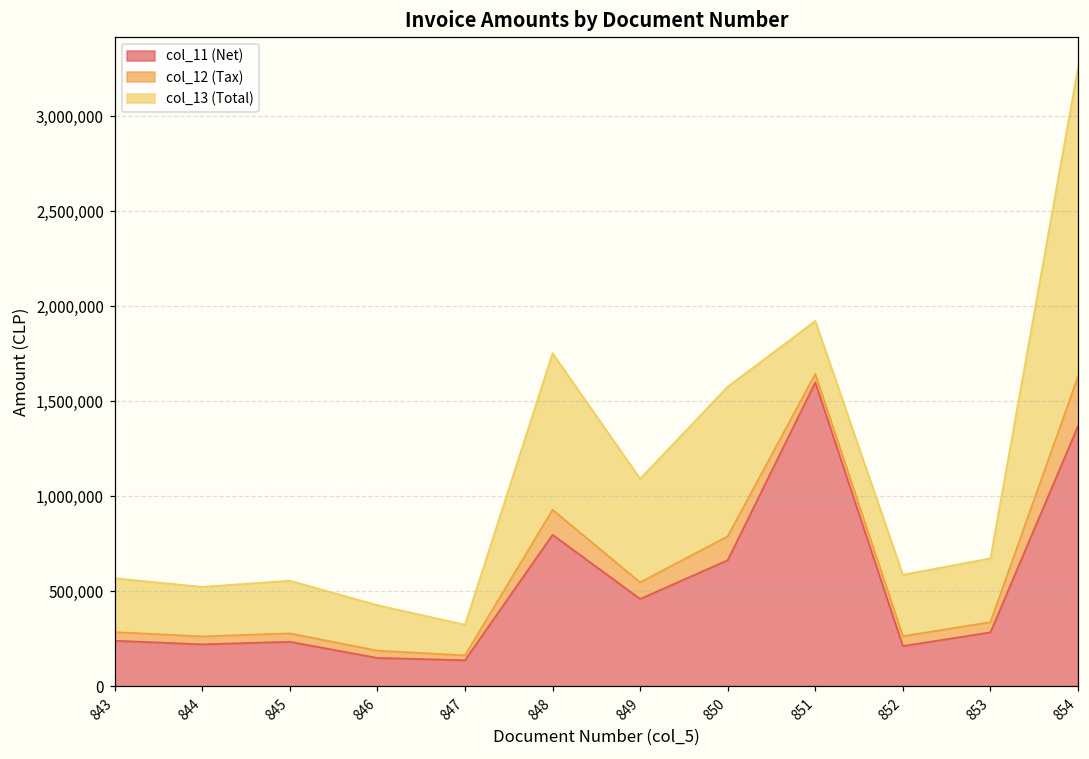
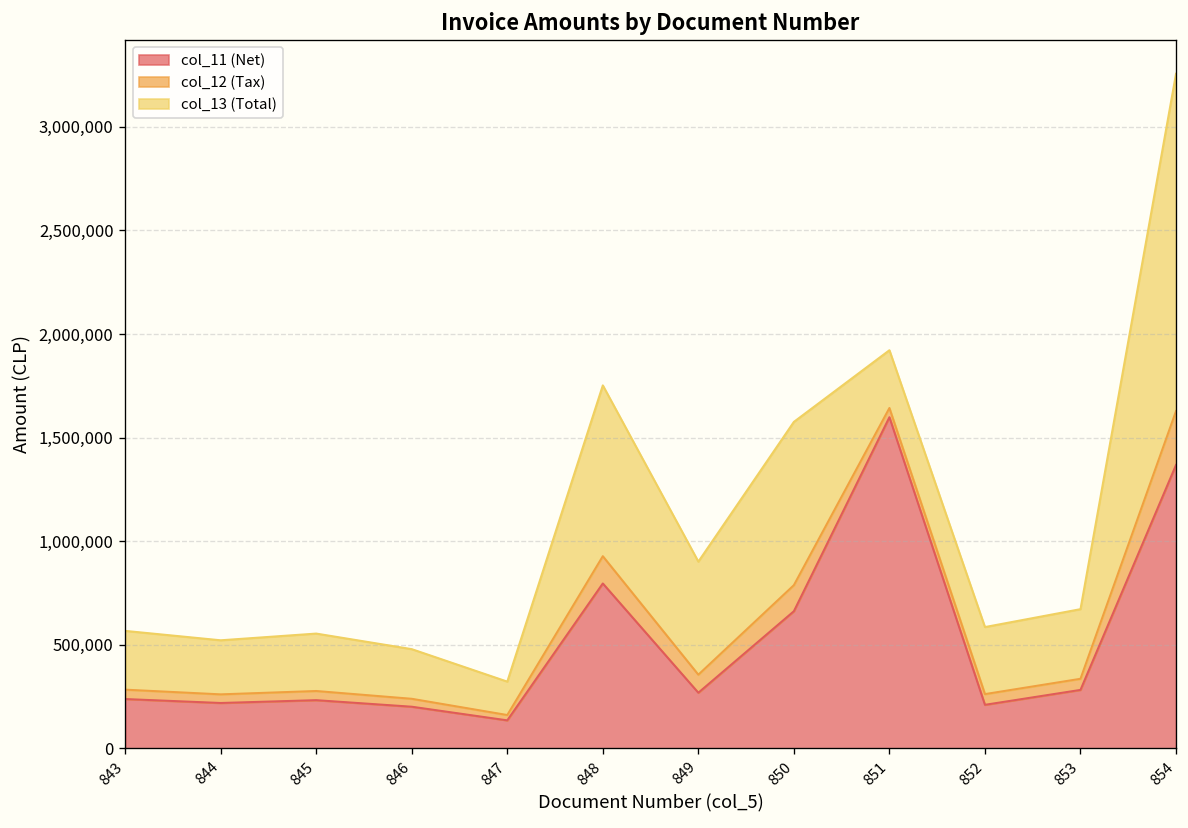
col_11 (Net), 846: 150,000 -> 200,000
col_11 (Net), 849: 460,000 -> 270,000
